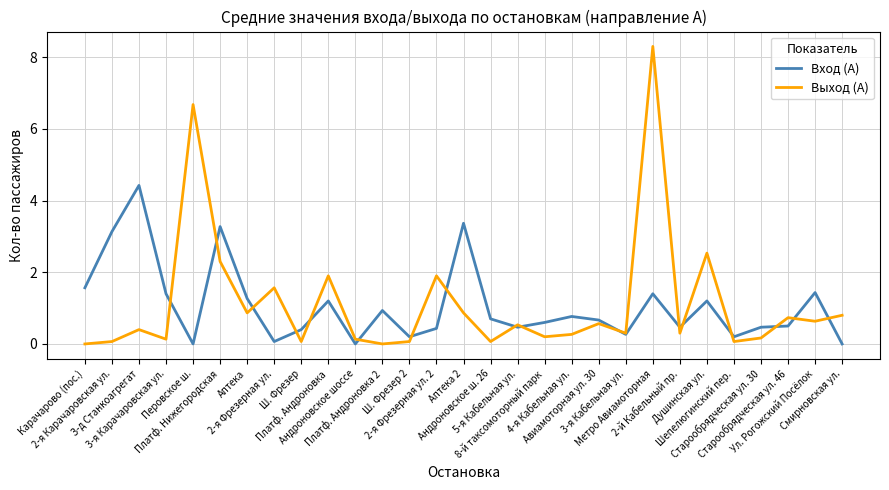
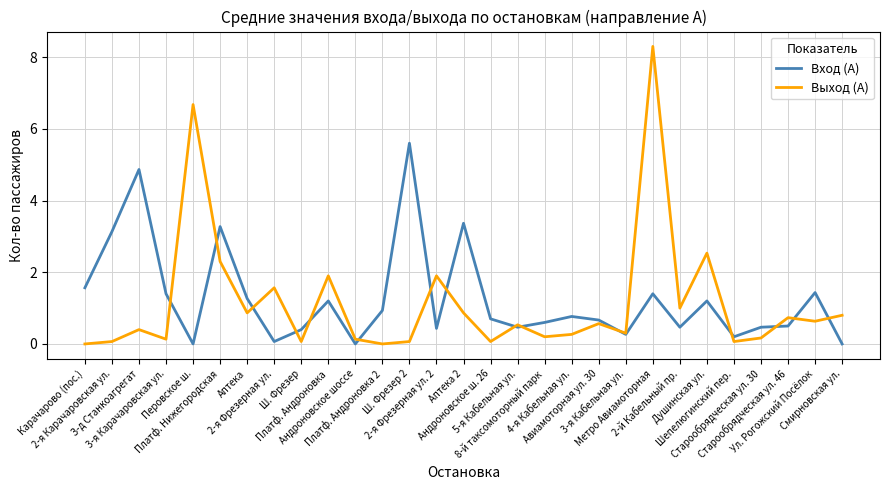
Вход (А), З-д Станкоагрегат: 4.4 -> 4.9
Вход (А), Ш. Фрезер 2: 0.2 -> 5.6
Выход (А), 2-й Кабельный пр.: 0.3 -> 1.0
